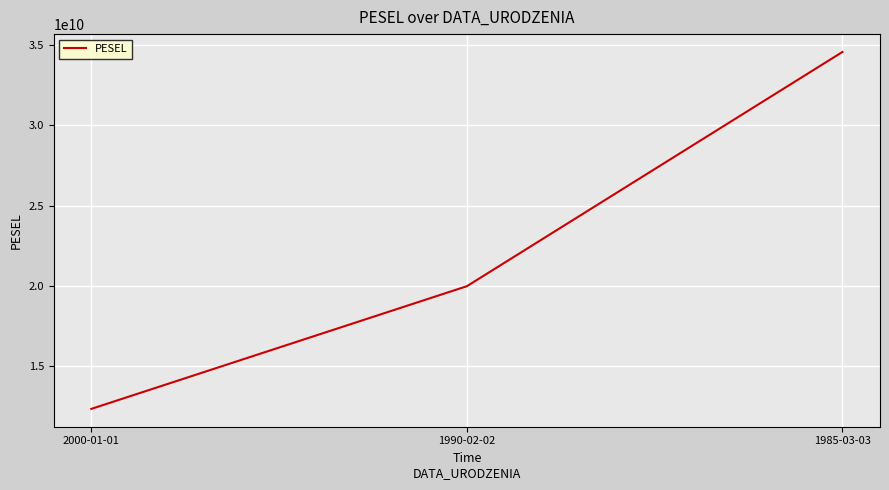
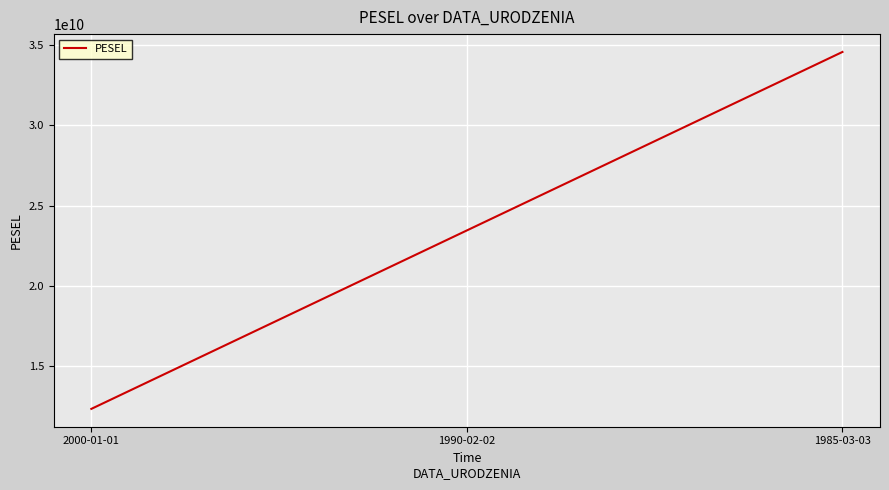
1990-02-02: 20000000000 -> 23500000000
